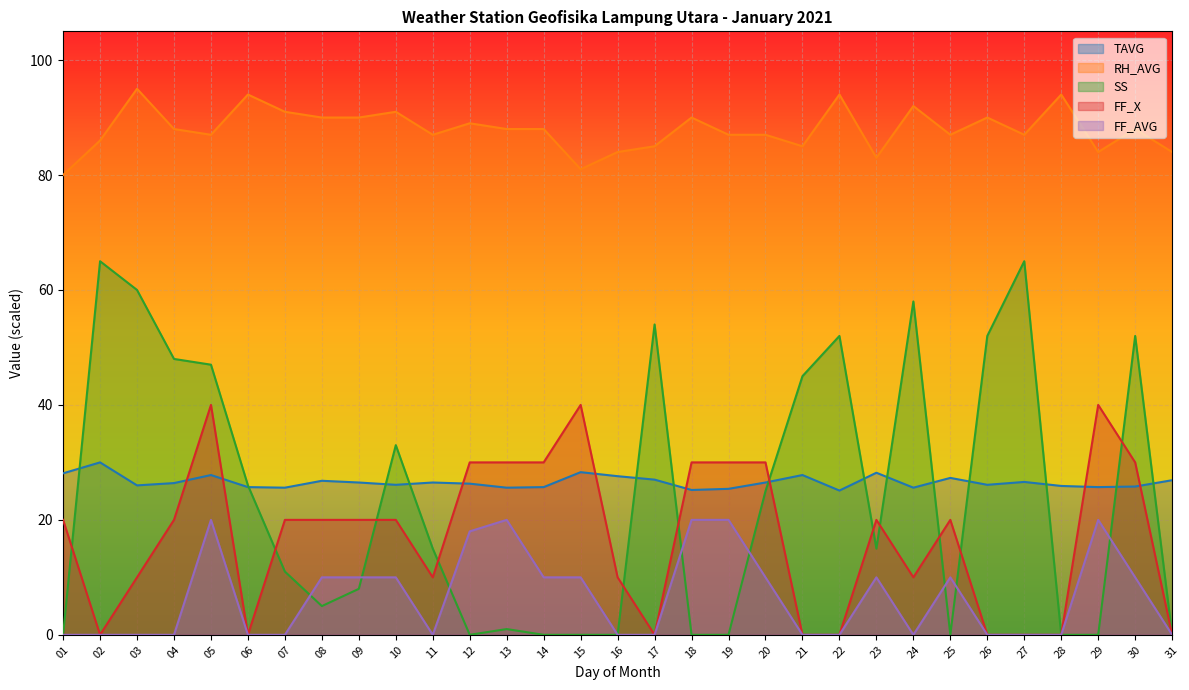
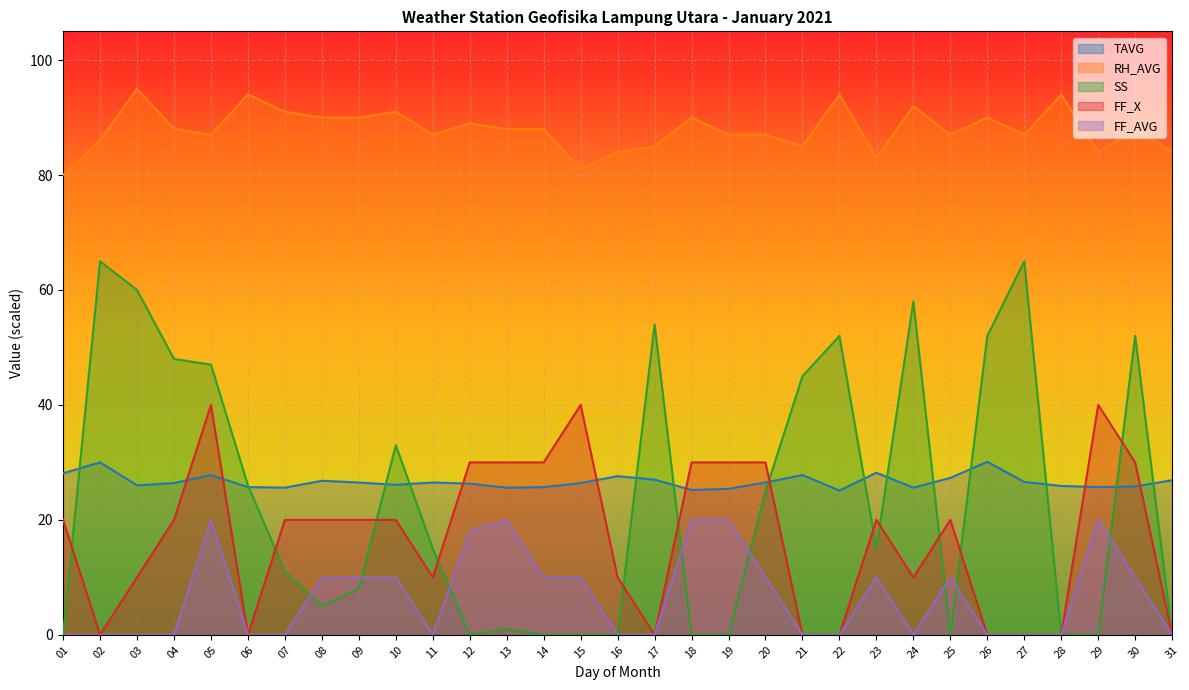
TAVG, 15: 28 -> 26
TAVG, 26: 26 -> 30
